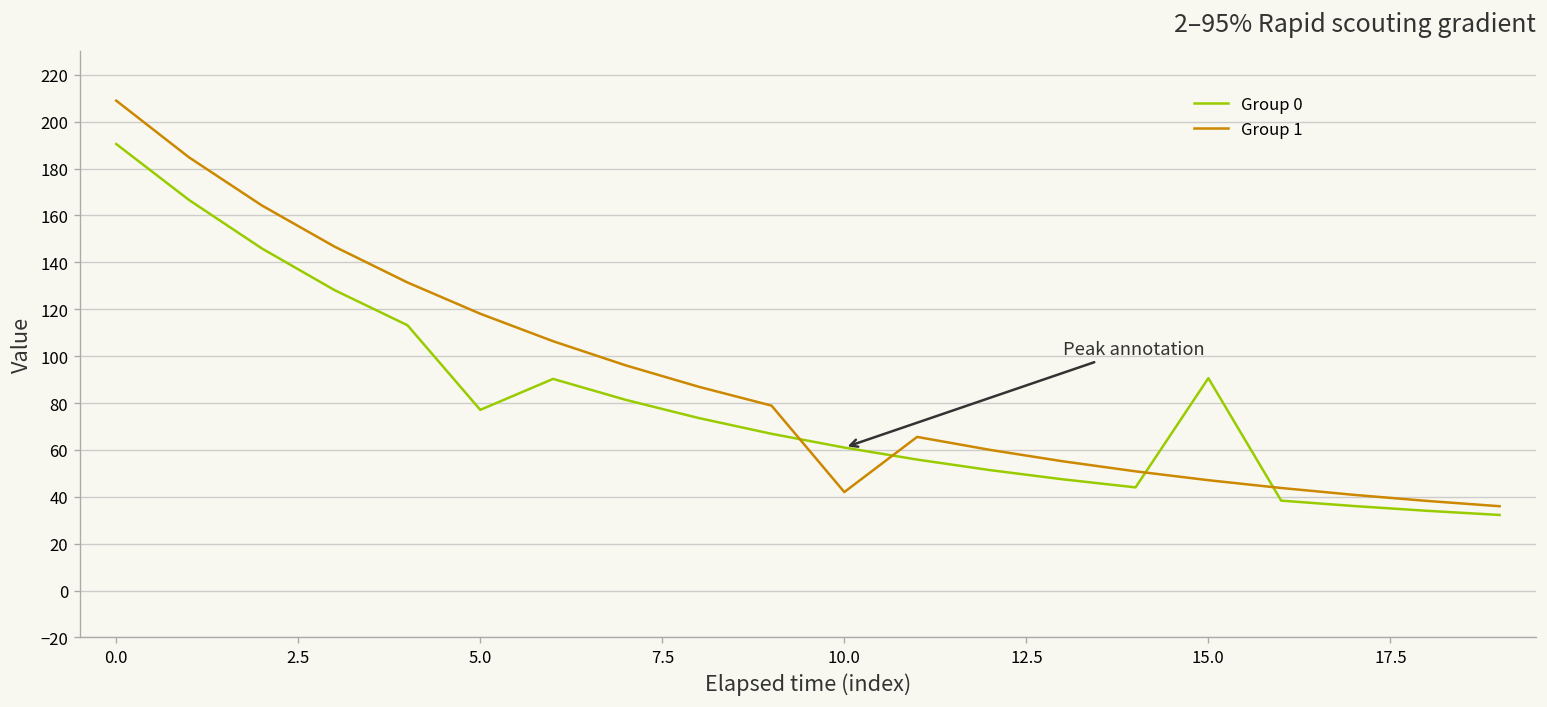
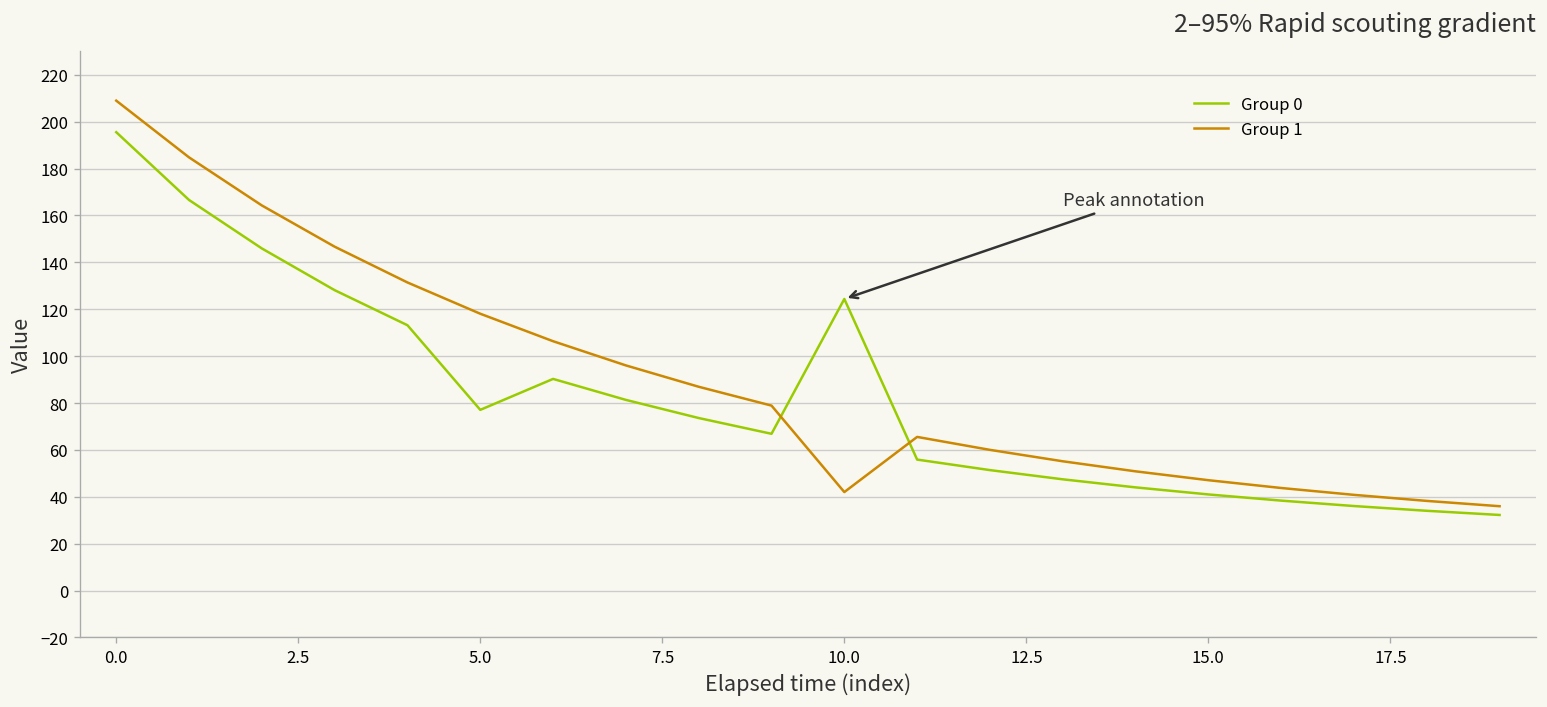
Group 0, 0.0: 190 -> 196
Group 0, 10.0: 61 -> 124
Group 0, 15.0: 91 -> 41
